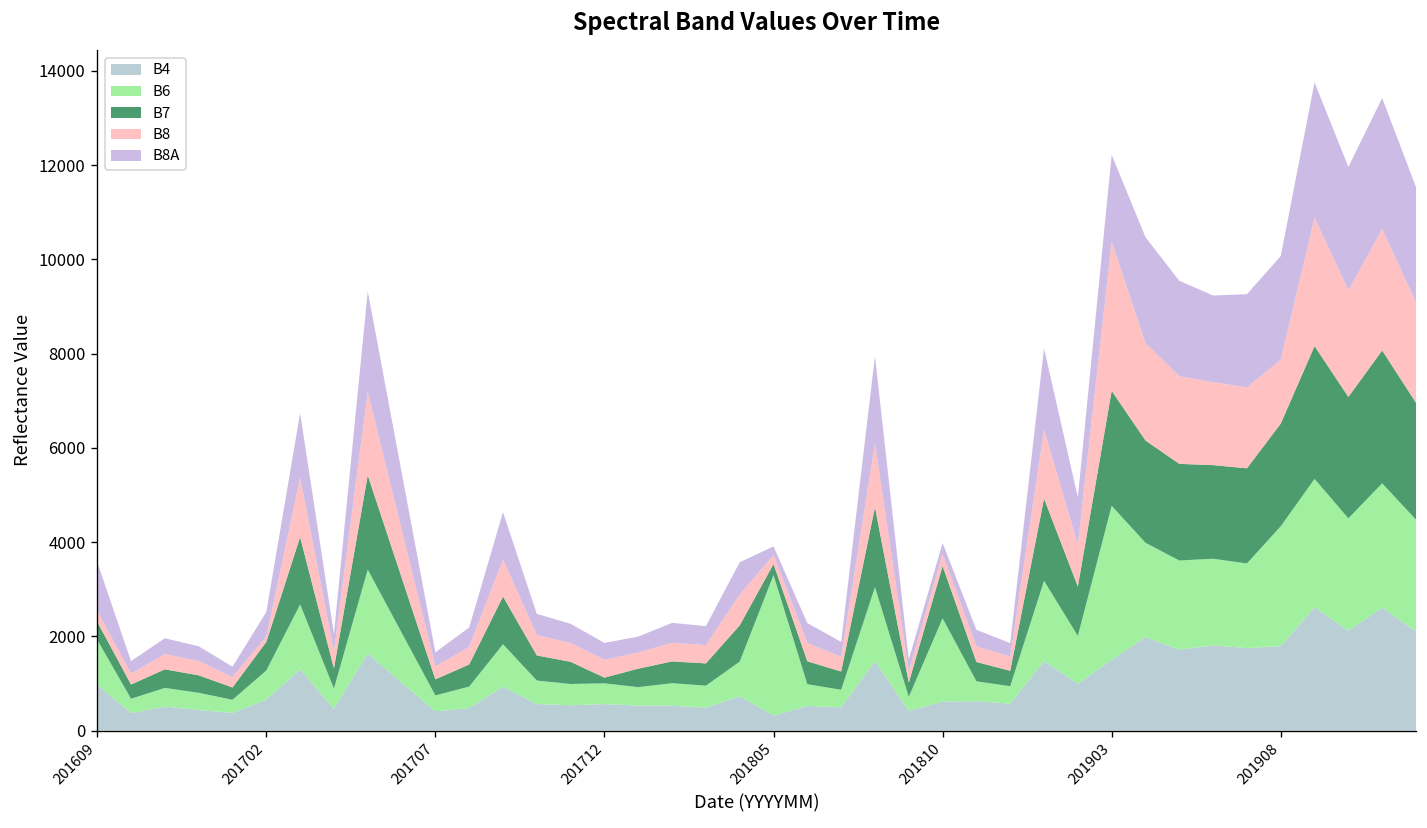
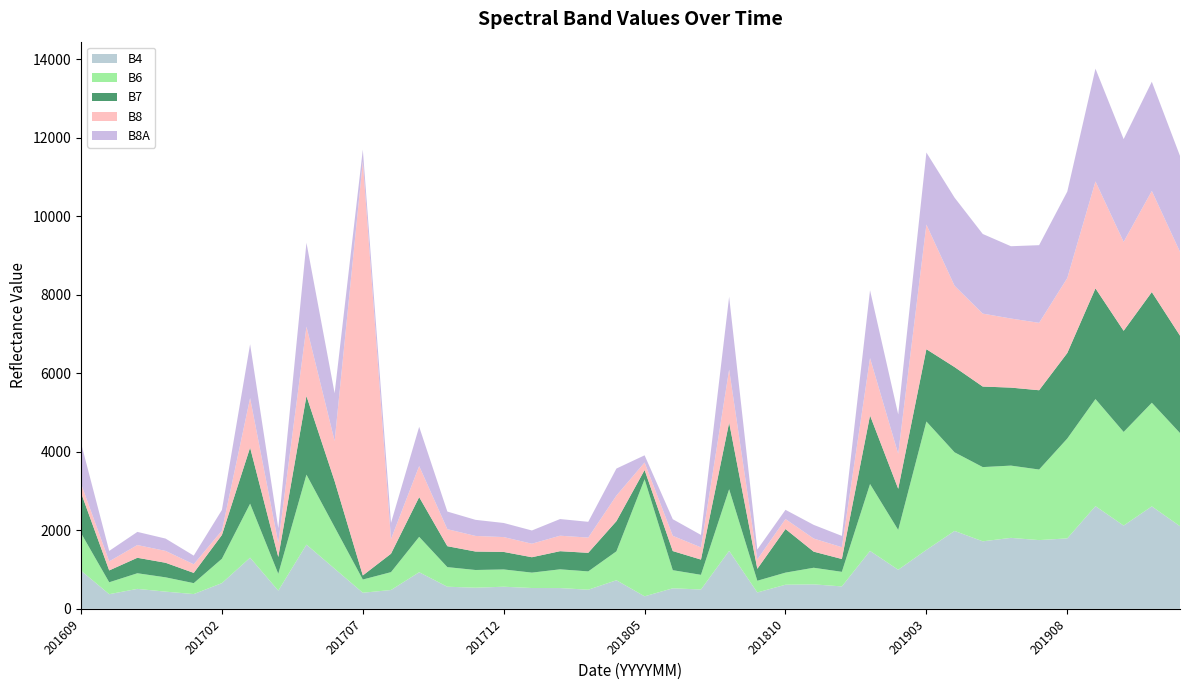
B7, 201609: 400 -> 1000
B7, 201707: 300 -> 100
B8, 201707: 300 -> 10500
B7, 201712: 100 -> 400
B6, 201810: 1800 -> 300
B7, 201903: 2400 -> 1800
B8, 201908: 1400 -> 1900
